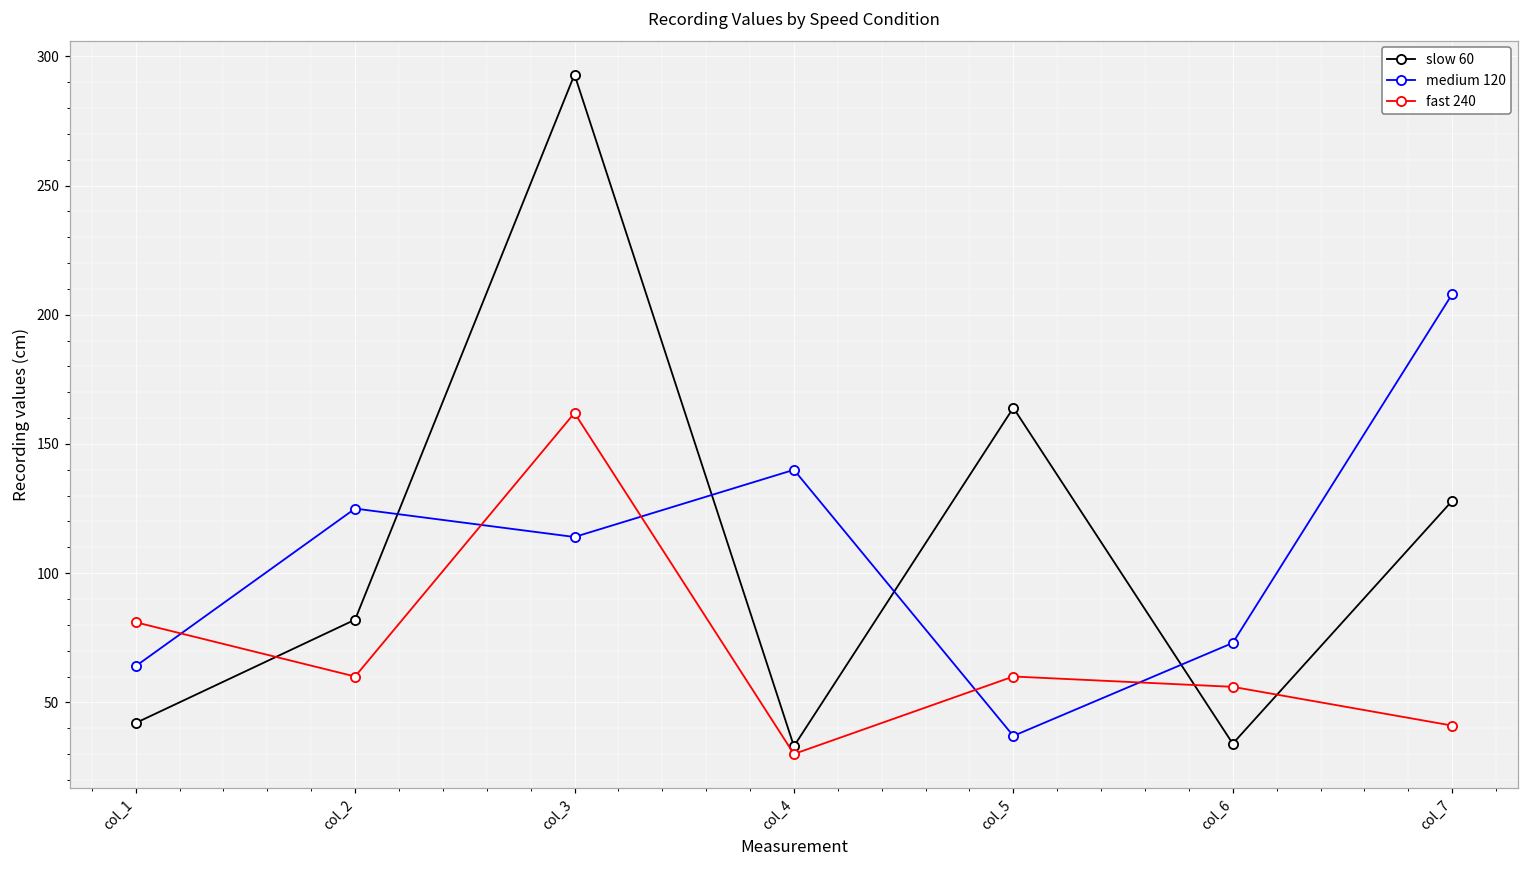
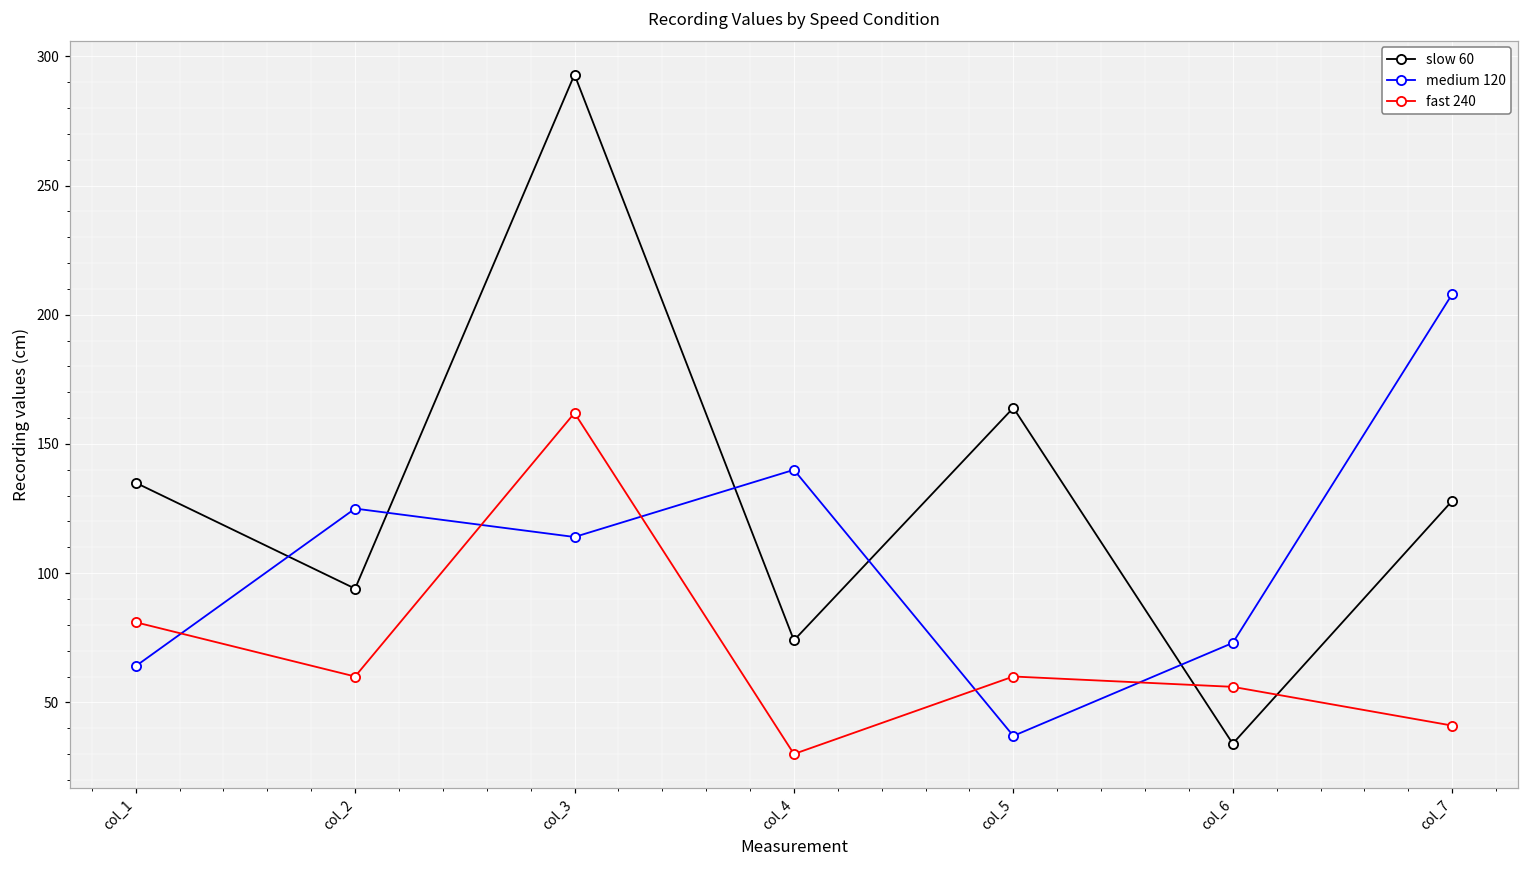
slow 60, col_1: 42 -> 135
slow 60, col_2: 82 -> 94
slow 60, col_4: 33 -> 74
